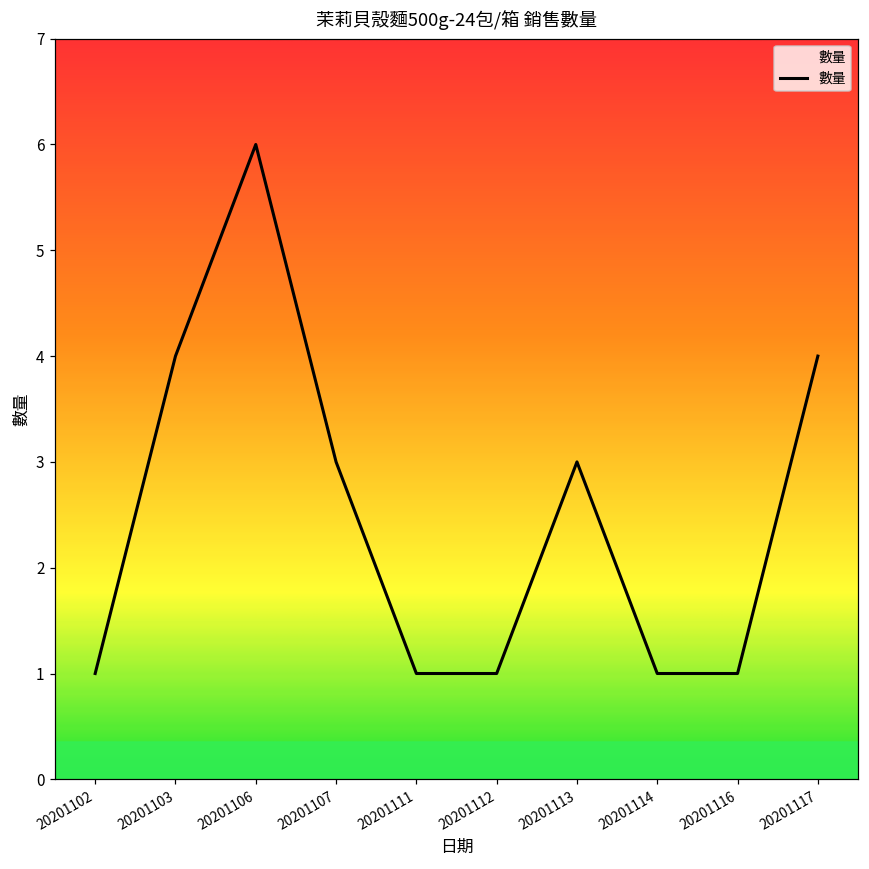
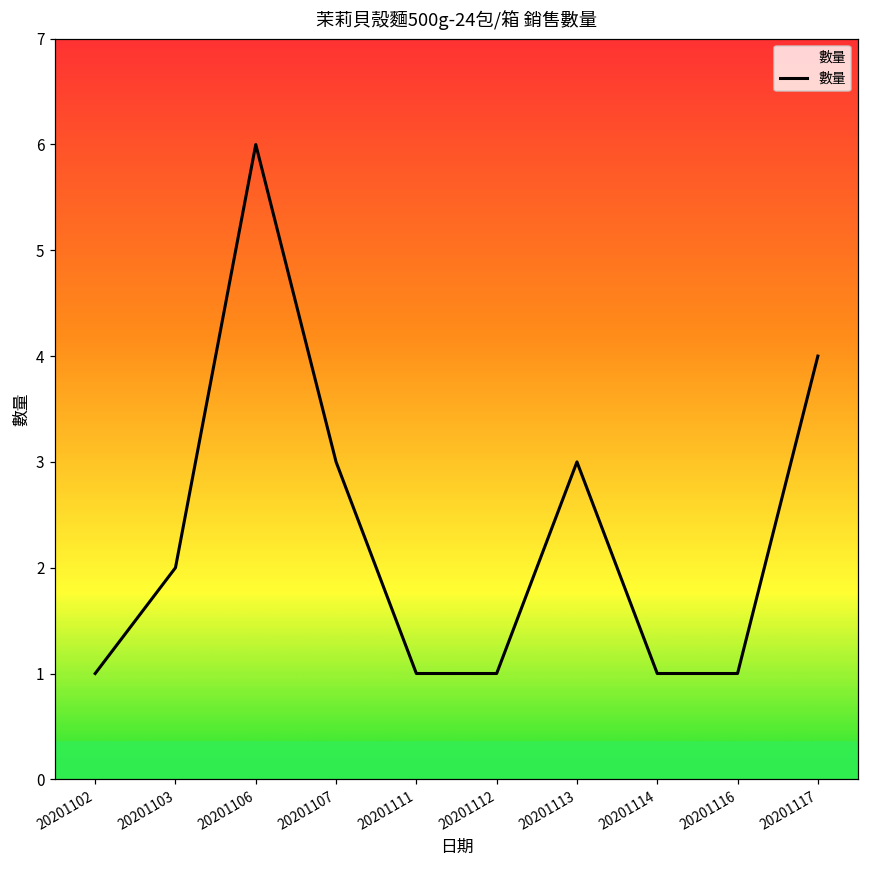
20201103: 4 -> 2
